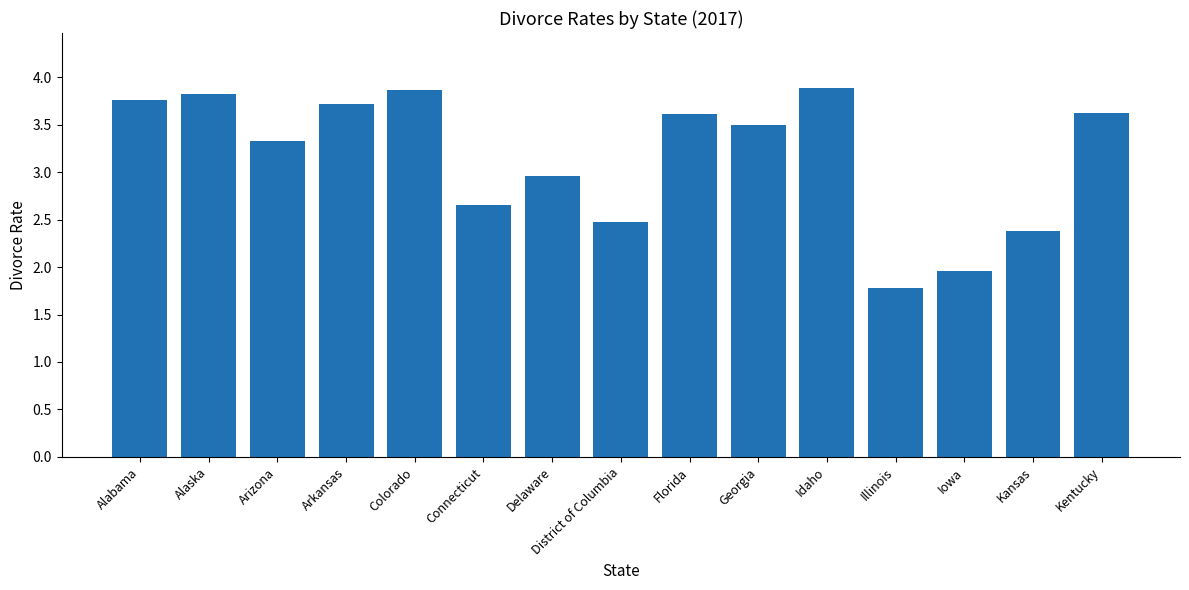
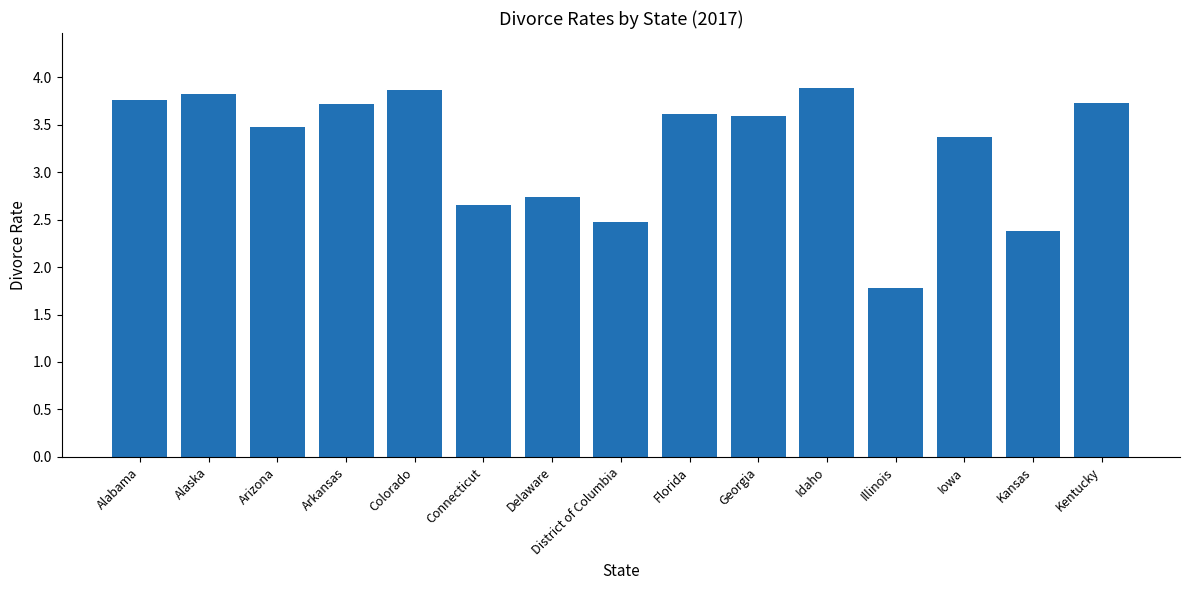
Arizona: 3.3 -> 3.5
Delaware: 3.0 -> 2.7
Georgia: 3.5 -> 3.6
Iowa: 2.0 -> 3.4
Kentucky: 3.6 -> 3.7
